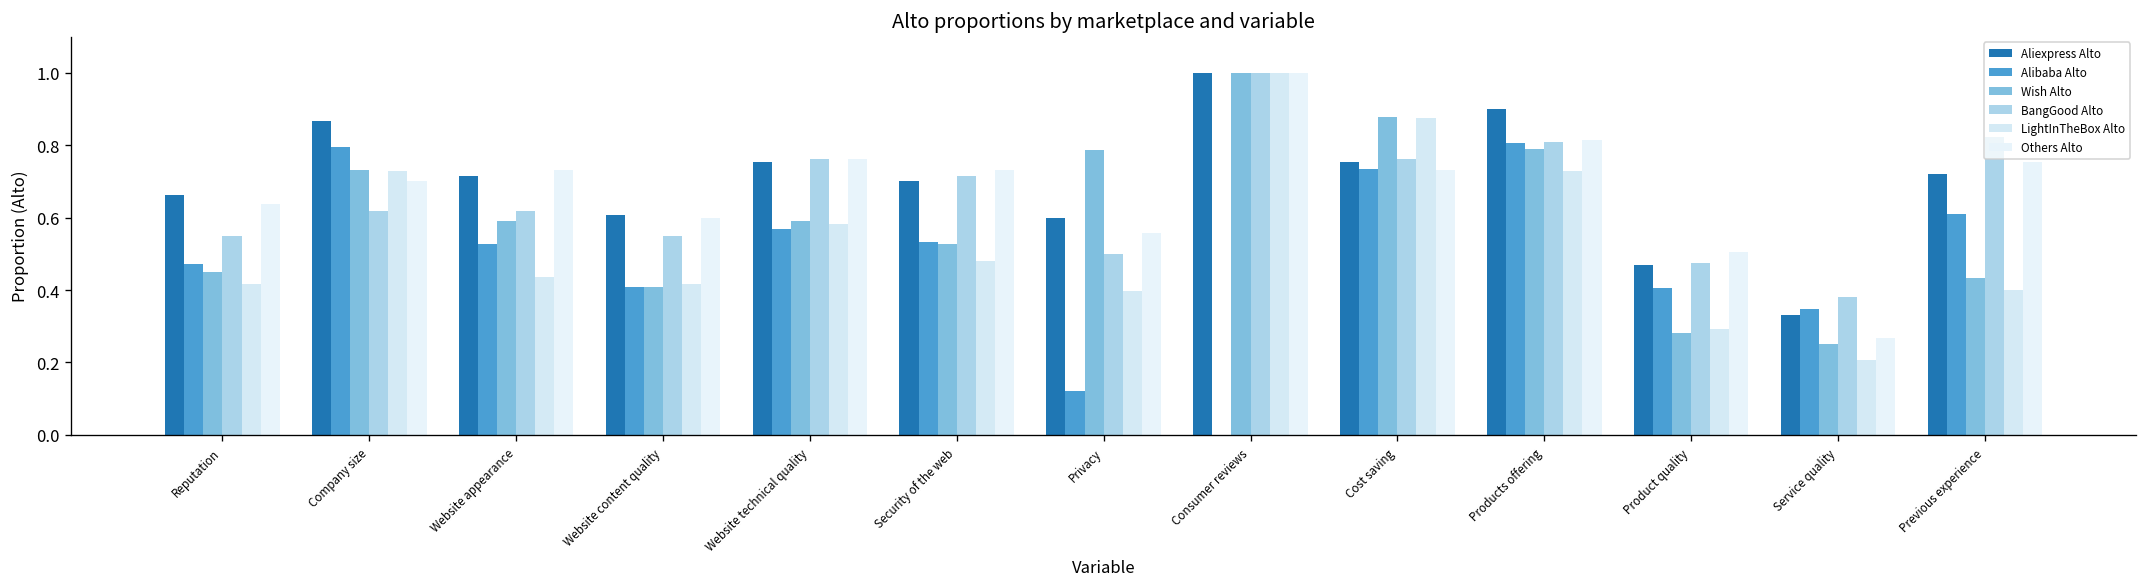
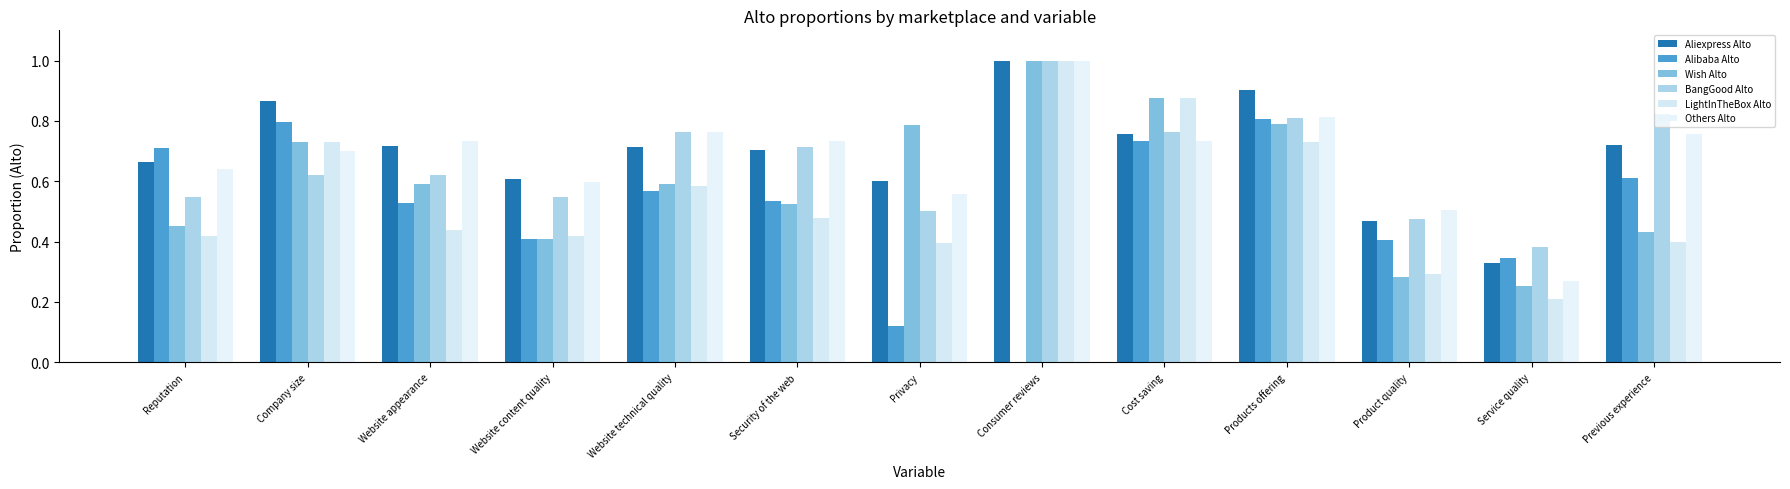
Alibaba Alto, Reputation: 0.47 -> 0.71
Aliexpress Alto, Website technical quality: 0.75 -> 0.71
